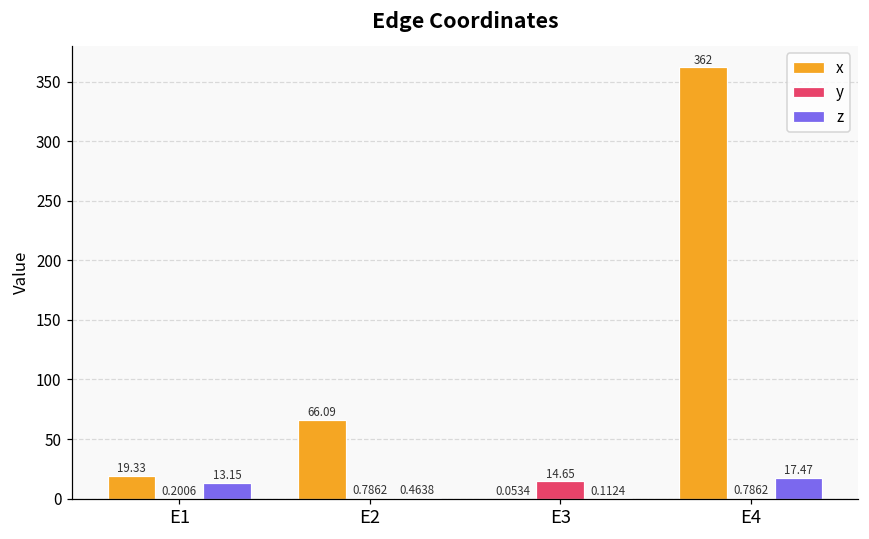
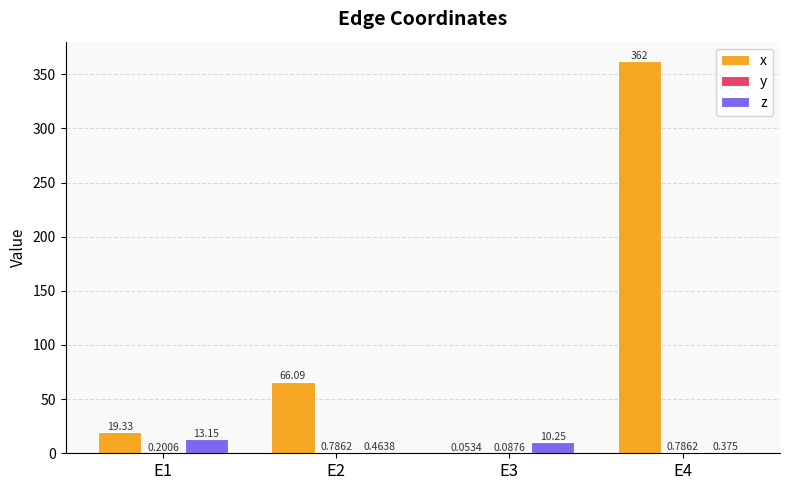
y, E3: 14.65 -> 0.0876
z, E3: 0.1124 -> 10.25
z, E4: 17.47 -> 0.375
